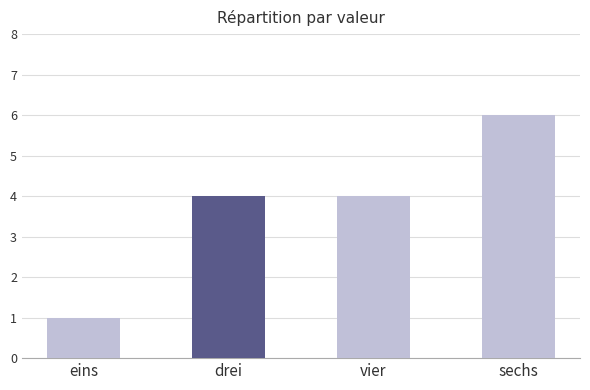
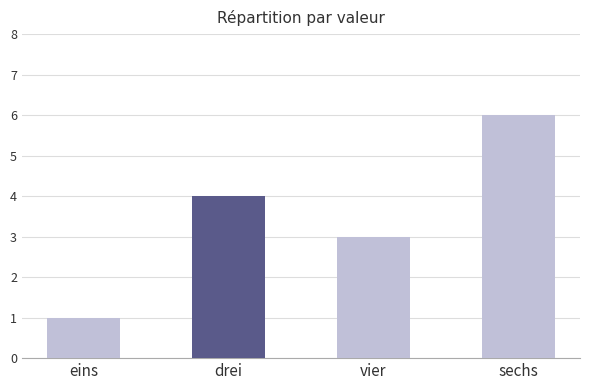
vier: 4 -> 3
